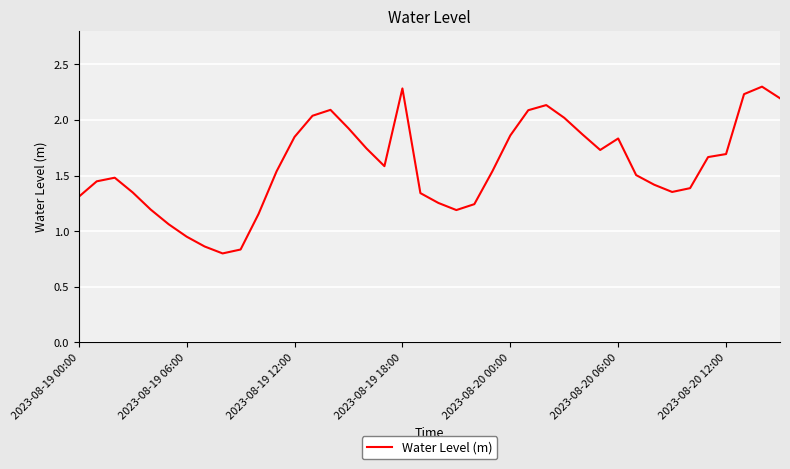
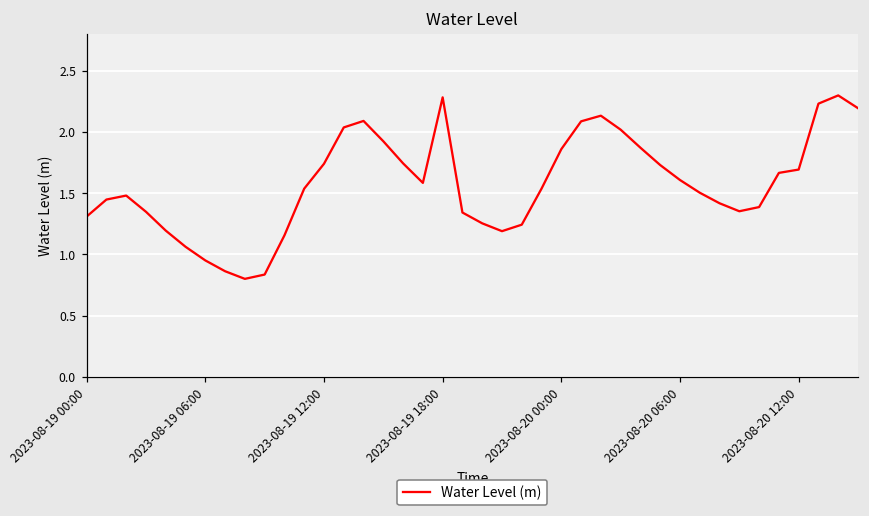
2023-08-19 12:00: 1.85 -> 1.74
2023-08-20 06:00: 1.83 -> 1.61
